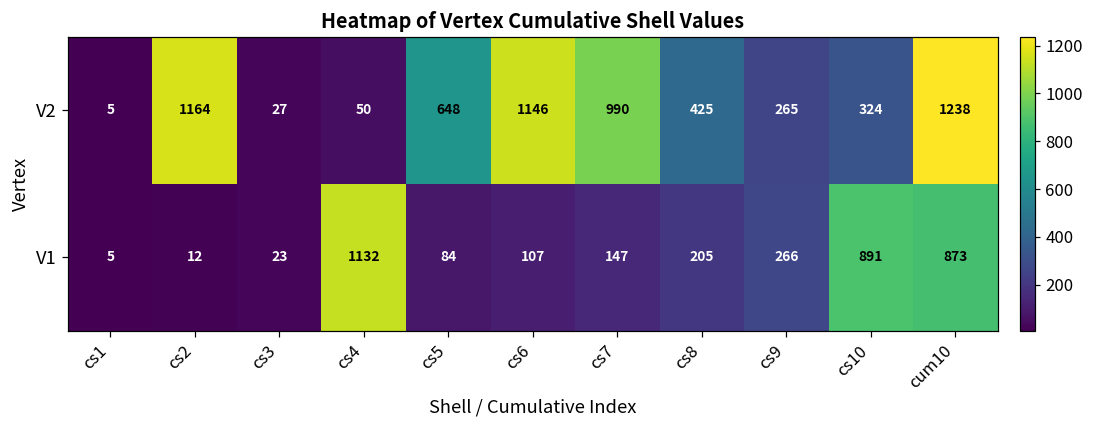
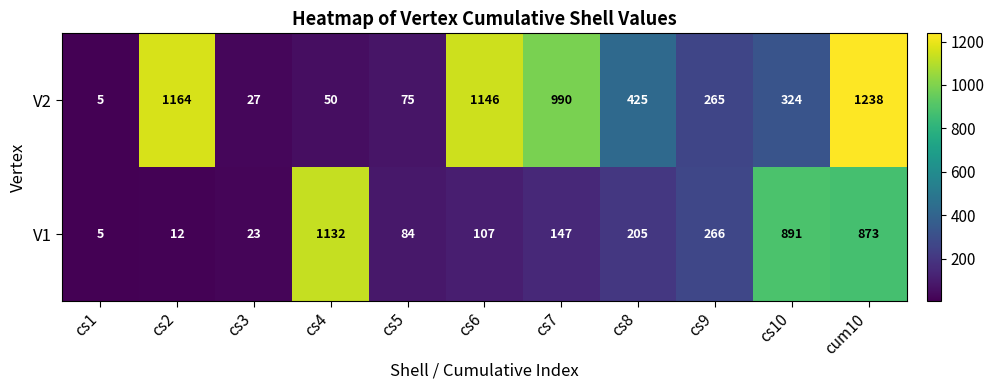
V2, cs5: 648 -> 75
